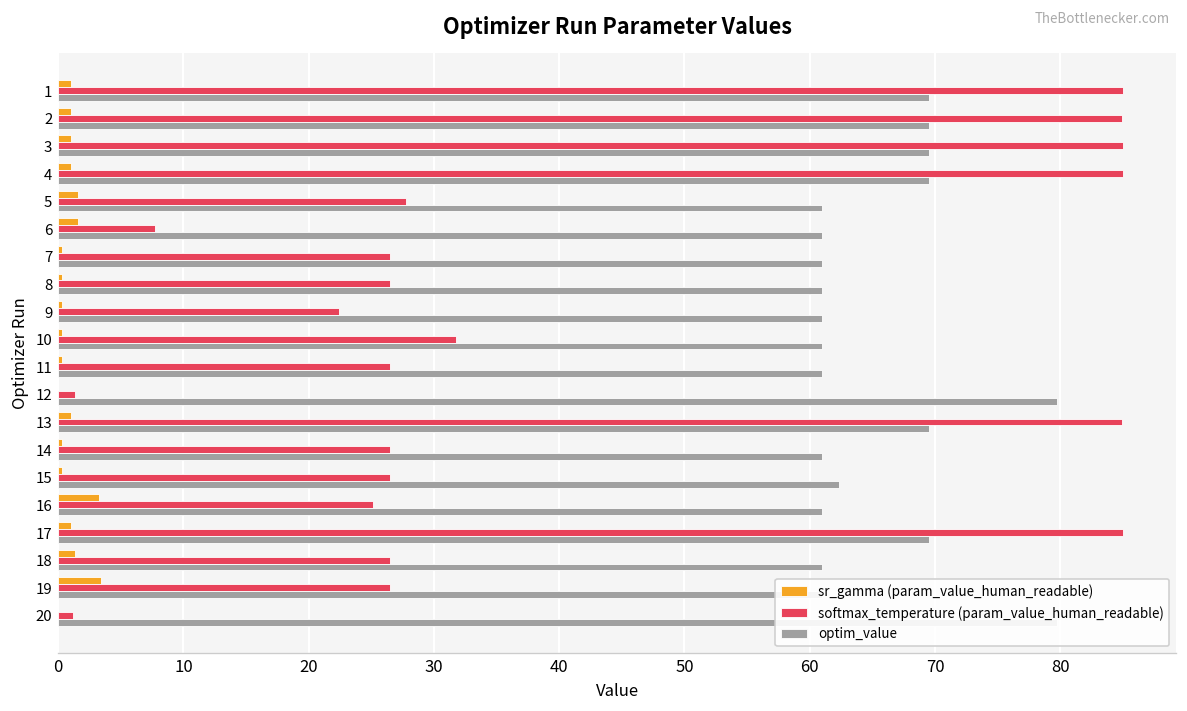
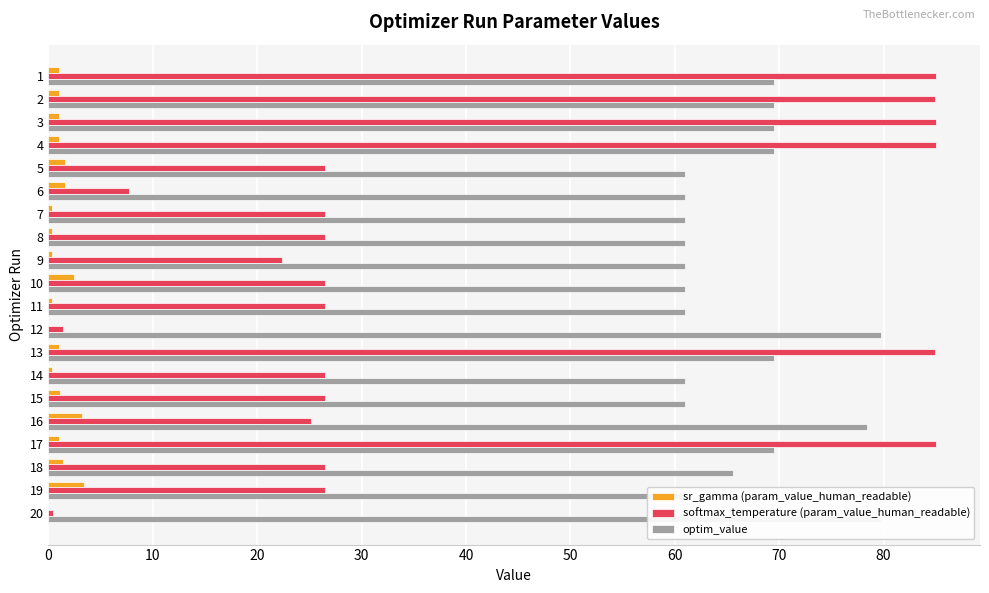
softmax_temperature (param_value_human_readable), 5: 27.8 -> 26.5
sr_gamma (param_value_human_readable), 10: 0.3 -> 2.4
softmax_temperature (param_value_human_readable), 10: 31.7 -> 26.5
sr_gamma (param_value_human_readable), 15: 0.3 -> 1.1
optim_value, 15: 62.3 -> 61.0
optim_value, 16: 61.0 -> 78.5
optim_value, 18: 61.0 -> 65.5
softmax_temperature (param_value_human_readable), 20: 1.2 -> 0.4
